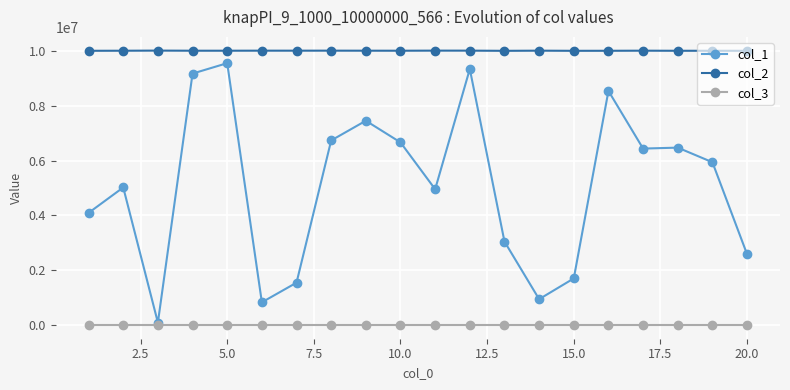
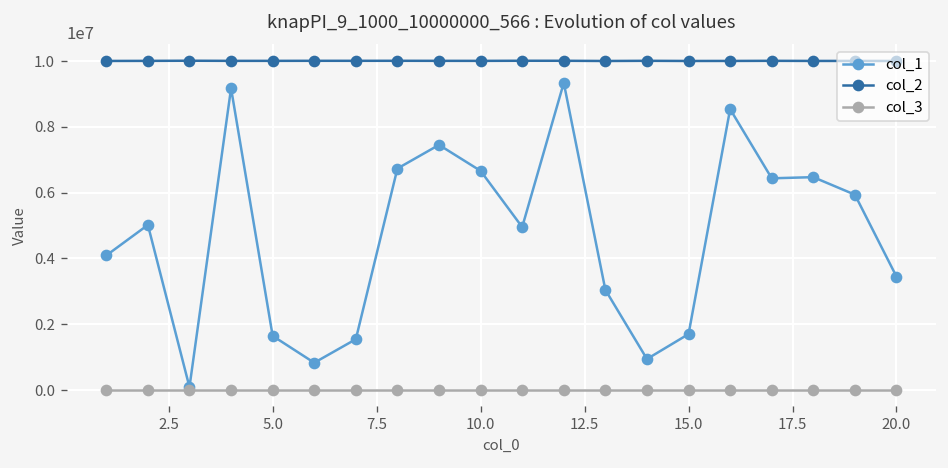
col_1, 5.0: 9600000 -> 1600000
col_1, 20.0: 2600000 -> 3400000
